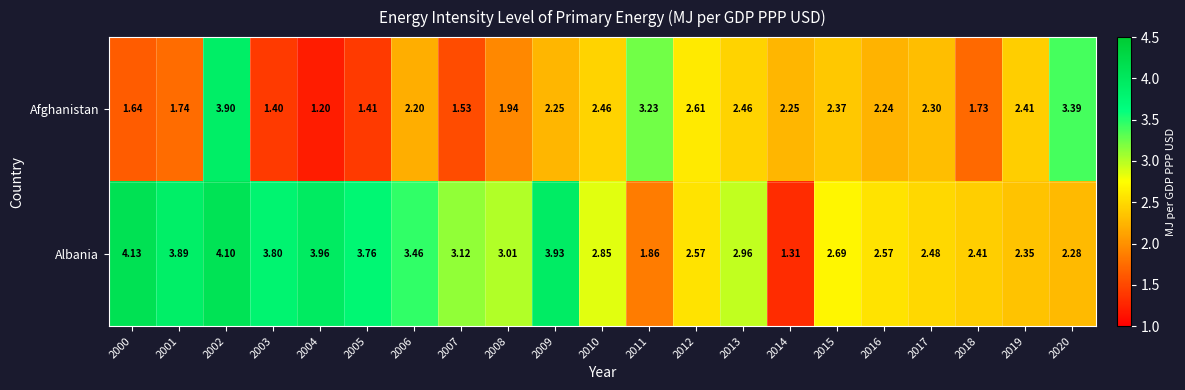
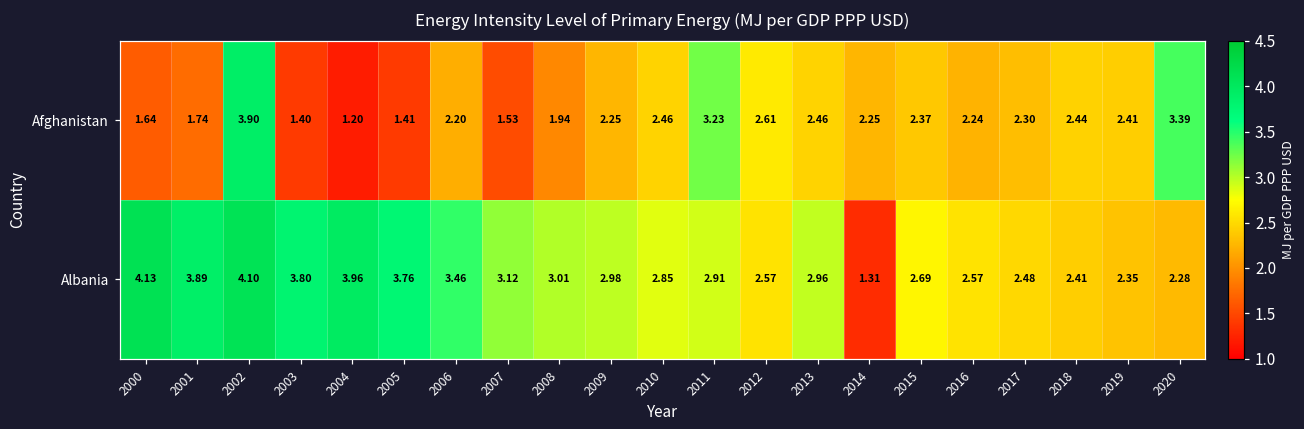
Afghanistan, 2018: 1.73 -> 2.44
Albania, 2009: 3.93 -> 2.98
Albania, 2011: 1.86 -> 2.91
